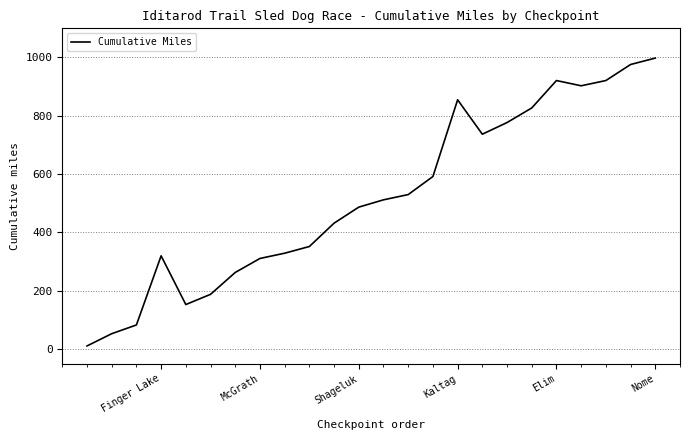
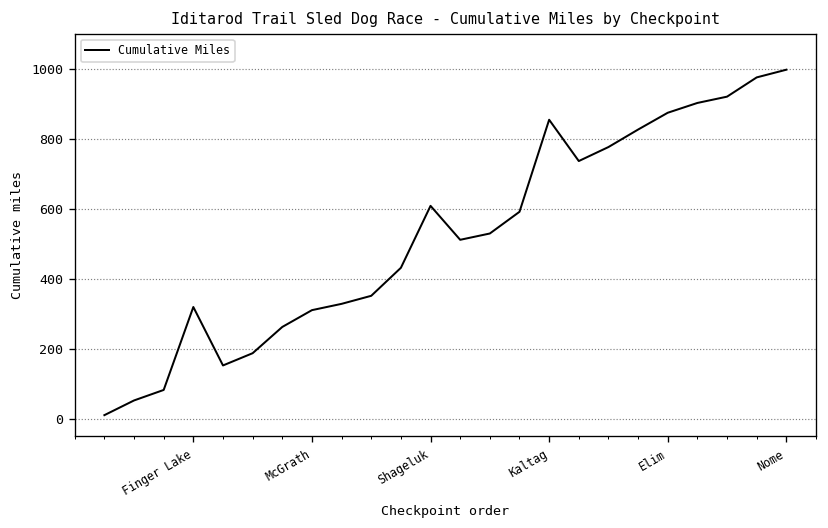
Shageluk: 490 -> 610
Elim: 920 -> 880
